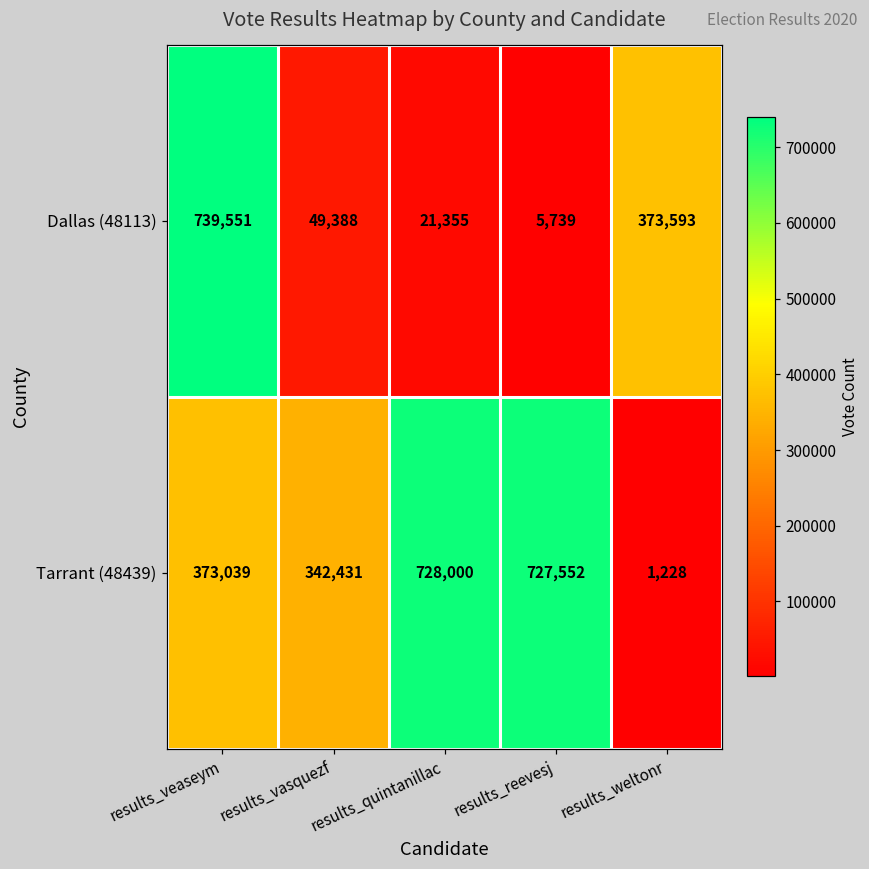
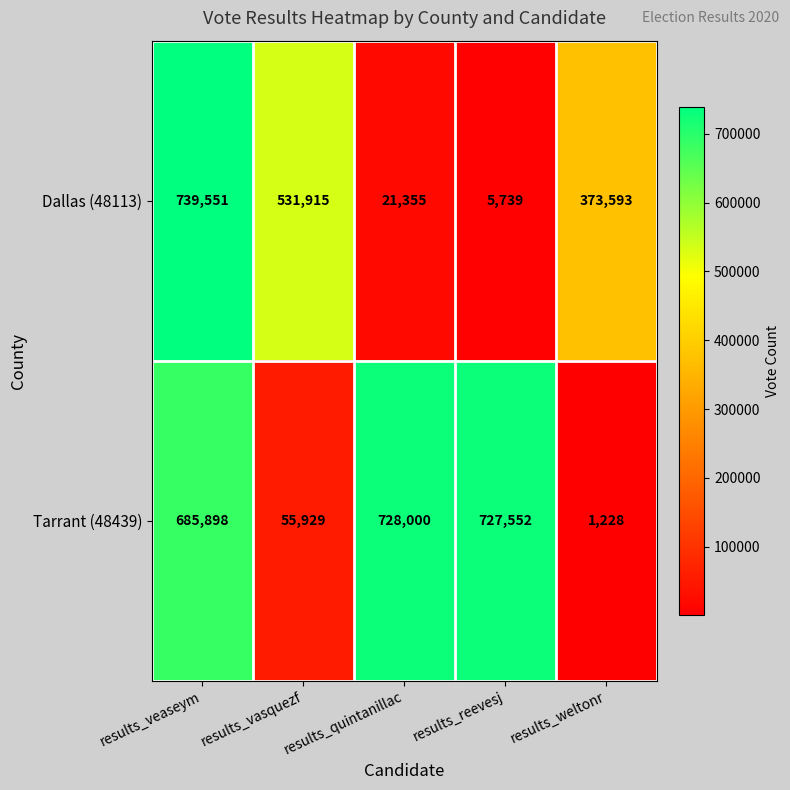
Dallas (48113), results_vasquezf: 49,388 -> 531,915
Tarrant (48439), results_veaseym: 373,039 -> 685,898
Tarrant (48439), results_vasquezf: 342,431 -> 55,929
